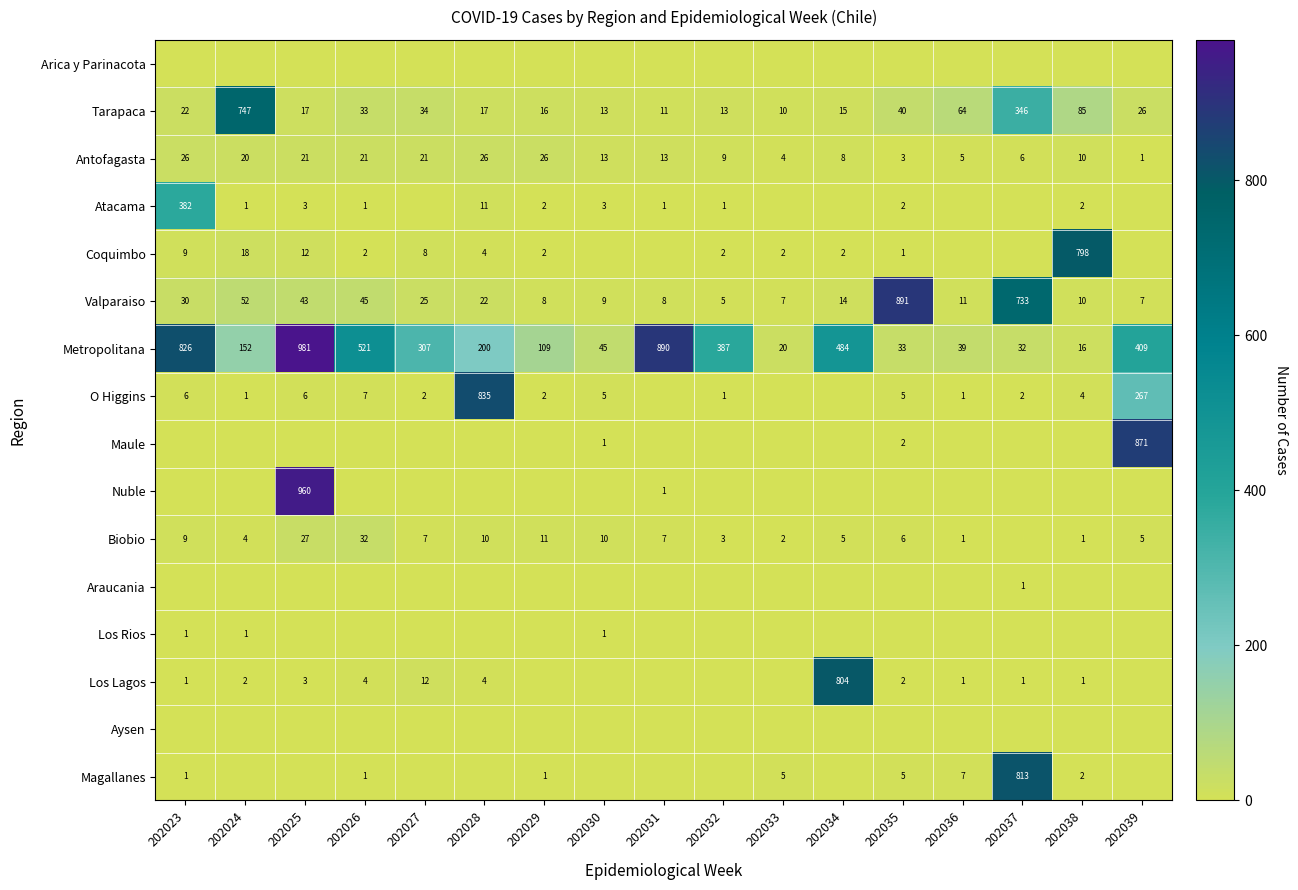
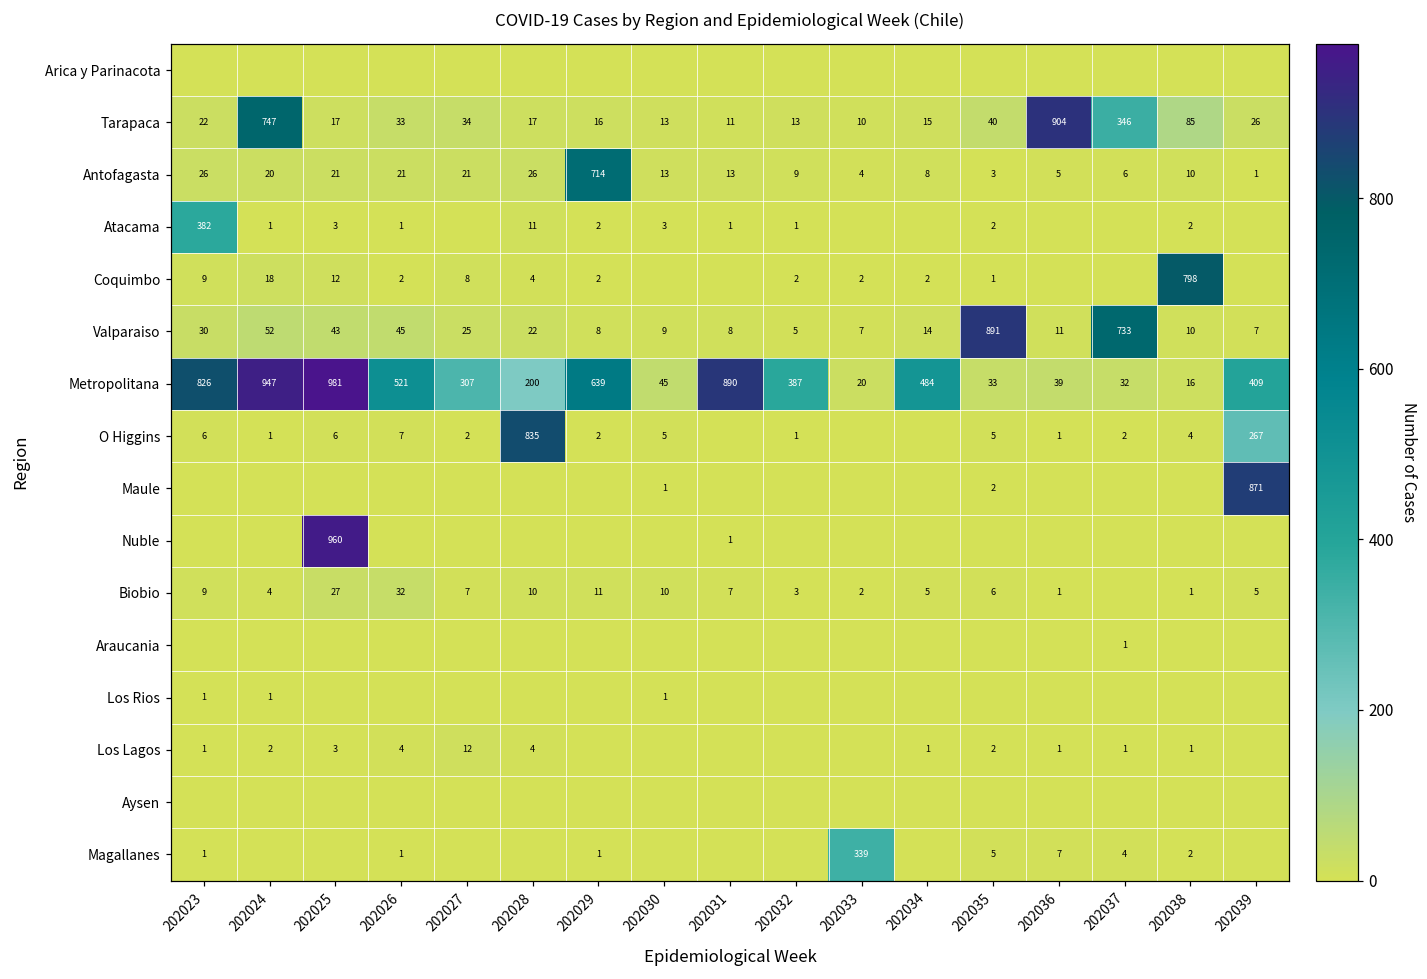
Tarapaca, 202036: 64 -> 904
Antofagasta, 202029: 26 -> 714
Metropolitana, 202024: 152 -> 947
Metropolitana, 202029: 109 -> 639
Los Lagos, 202034: 804 -> 1
Magallanes, 202033: 5 -> 339
Magallanes, 202037: 813 -> 4
